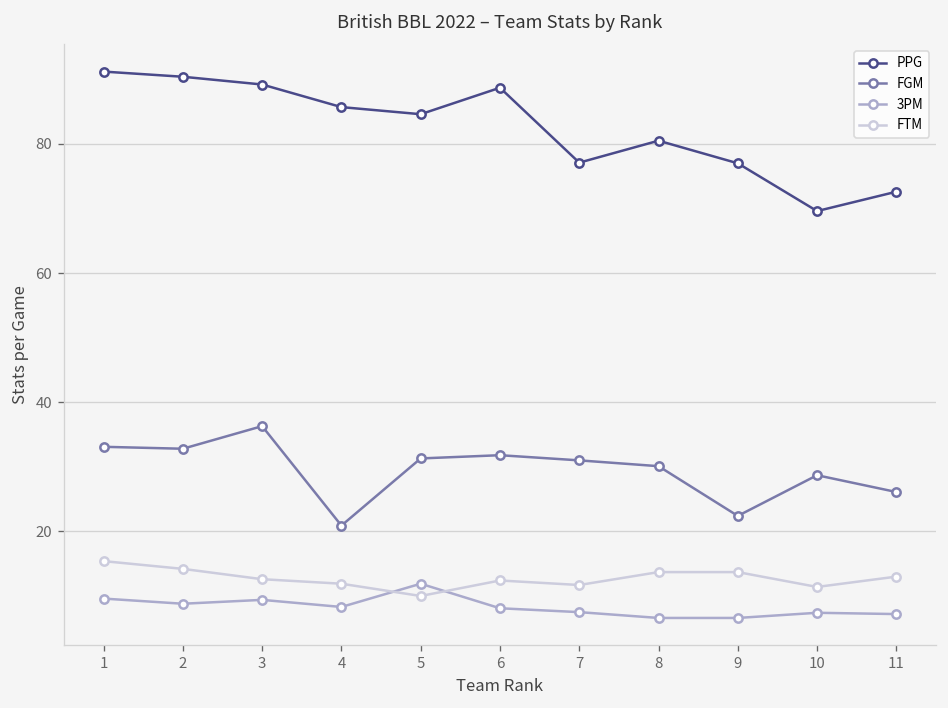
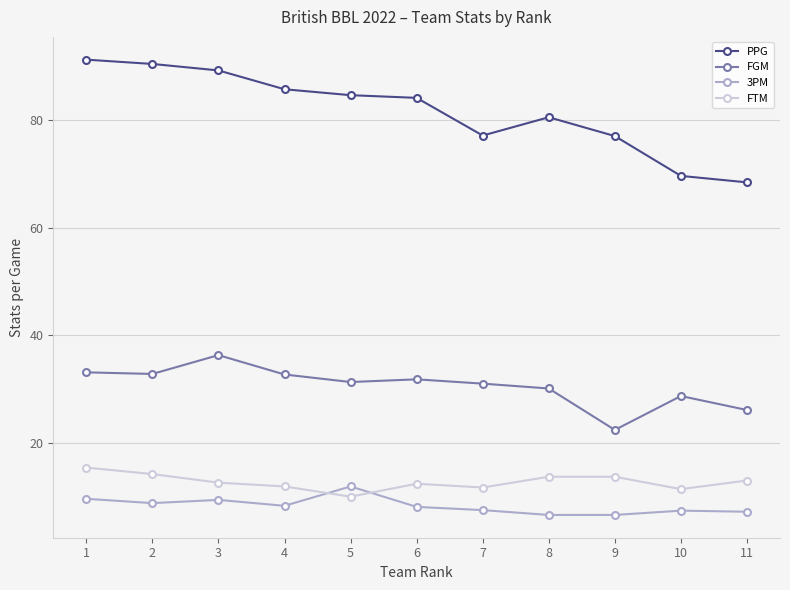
FGM, 4: 21 -> 33
PPG, 6: 89 -> 84
PPG, 11: 73 -> 68
